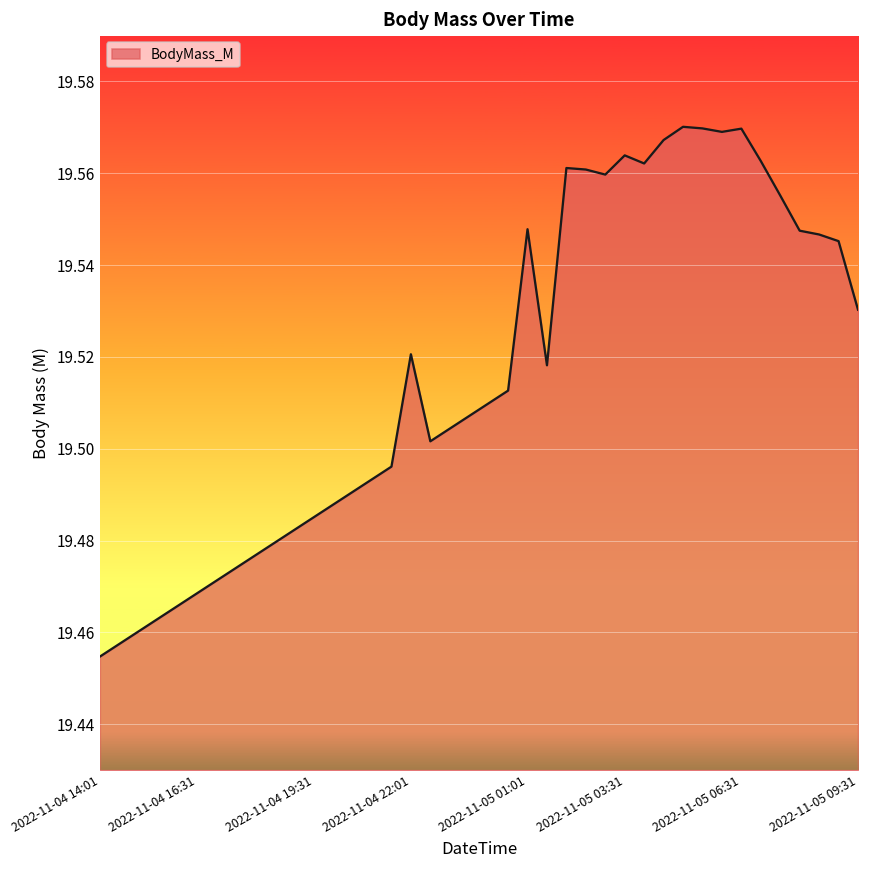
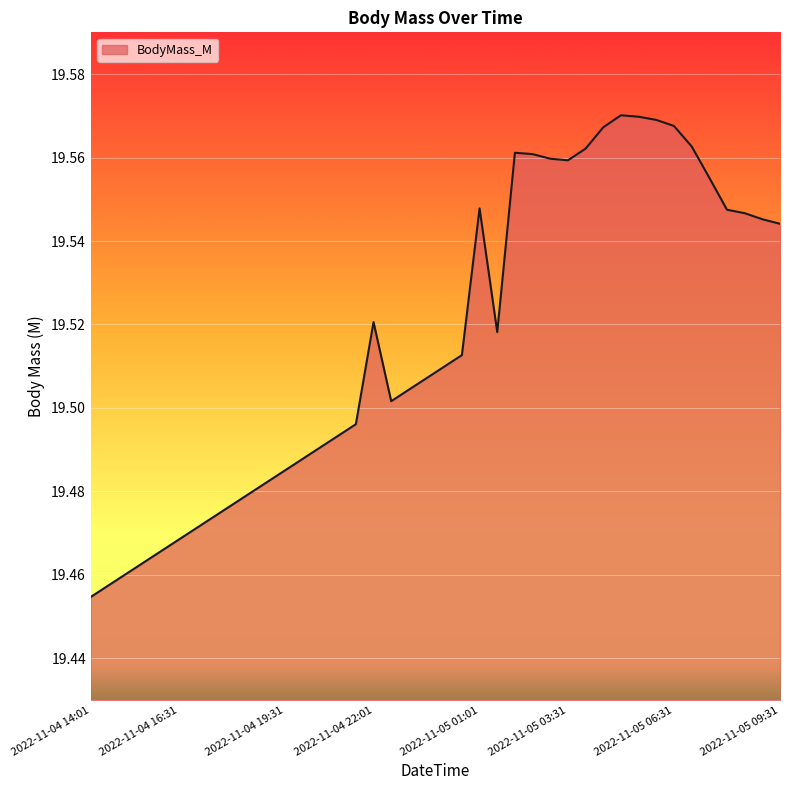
2022-11-05 03:31: 19.564 -> 19.559
2022-11-05 06:31: 19.570 -> 19.568
2022-11-05 09:31: 19.530 -> 19.544
